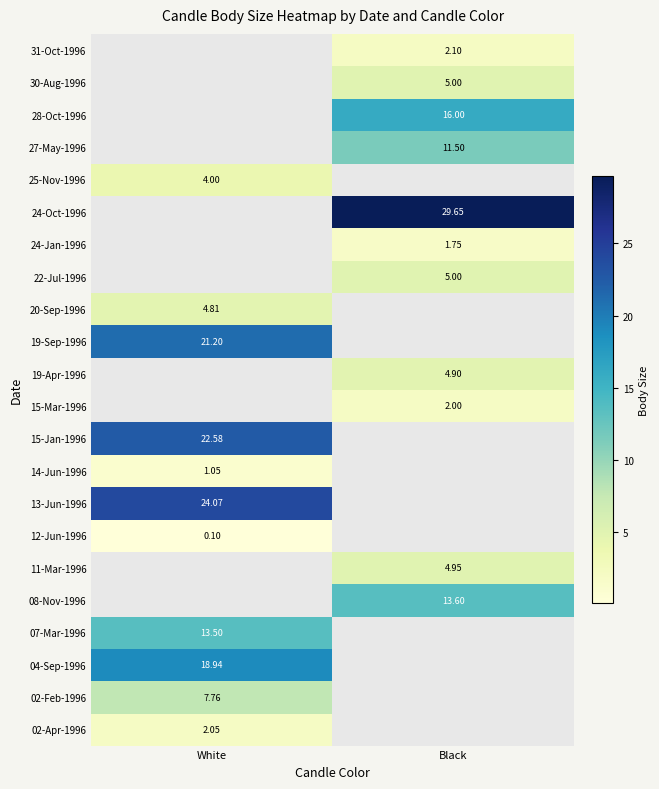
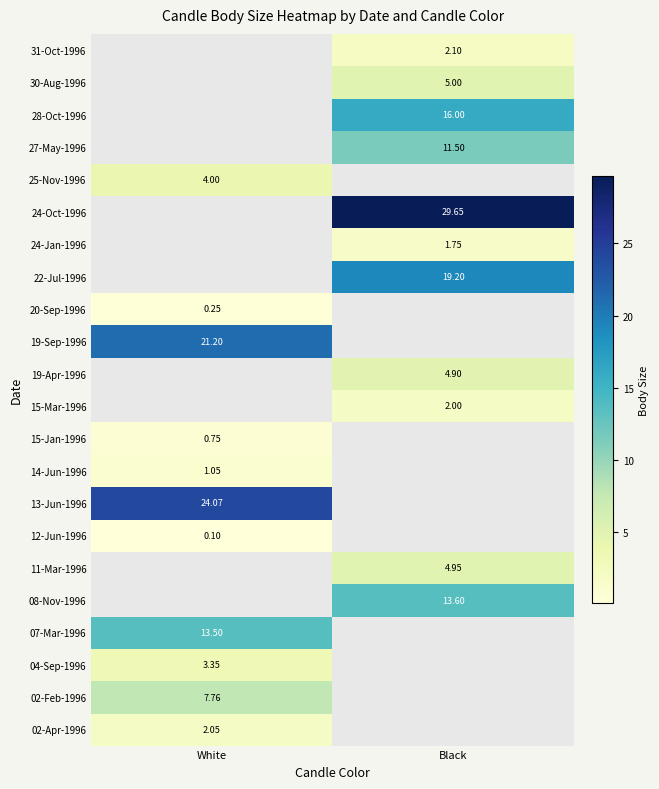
22-Jul-1996, Black: 5.00 -> 19.20
20-Sep-1996, White: 4.81 -> 0.25
15-Jan-1996, White: 22.58 -> 0.75
04-Sep-1996, White: 18.94 -> 3.35
